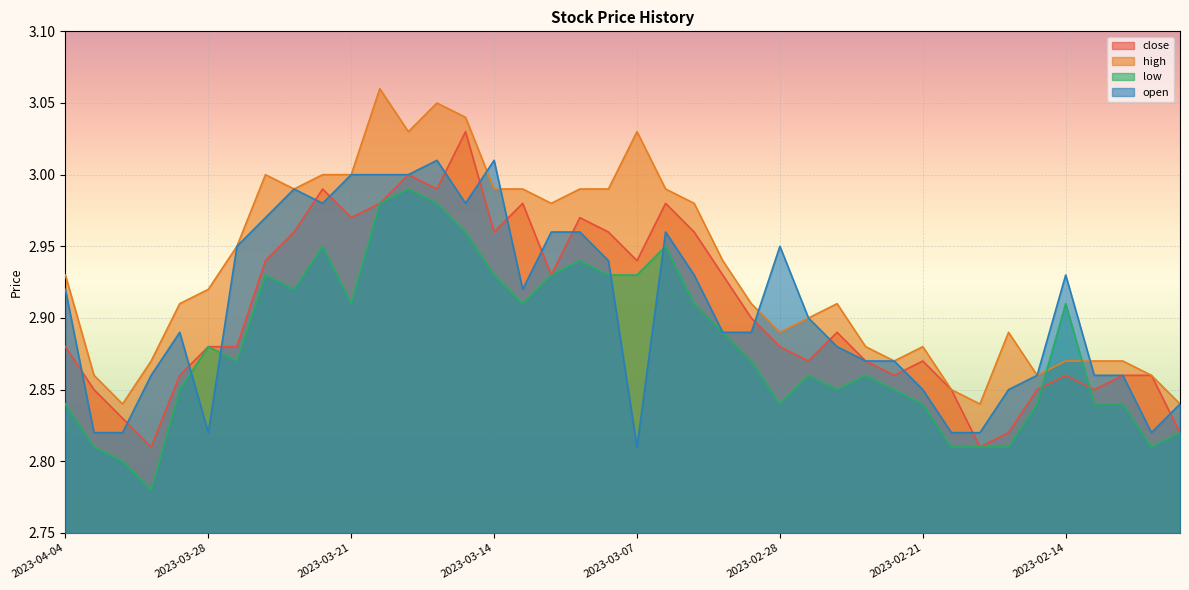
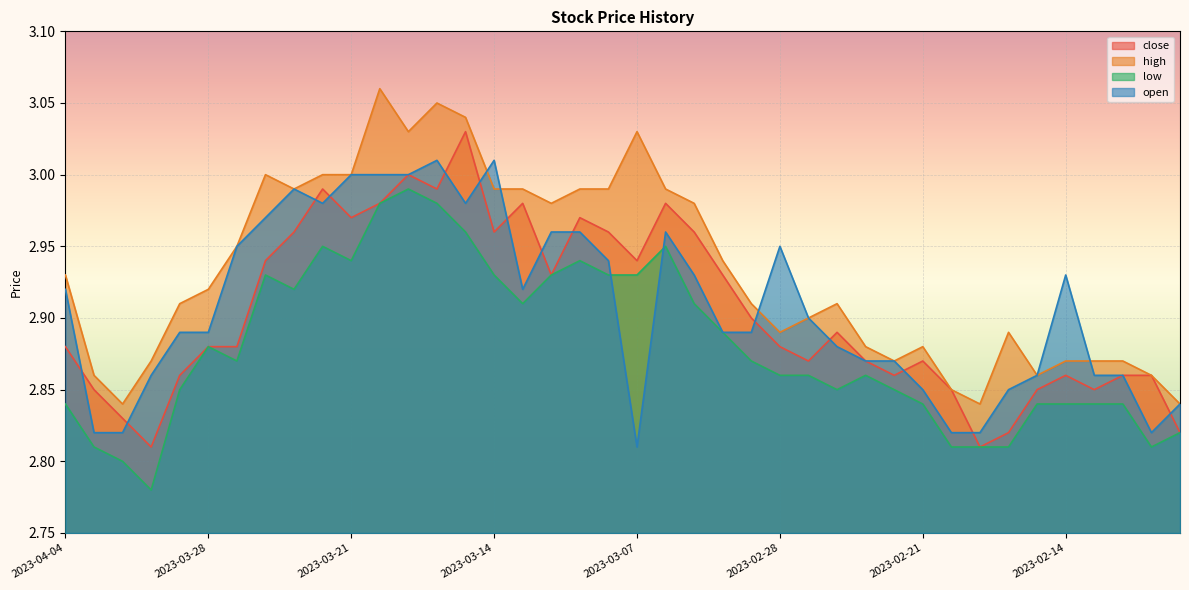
open, 2023-03-28: 2.82 -> 2.89
low, 2023-03-21: 2.91 -> 2.94
low, 2023-02-28: 2.84 -> 2.86
low, 2023-02-14: 2.91 -> 2.84
